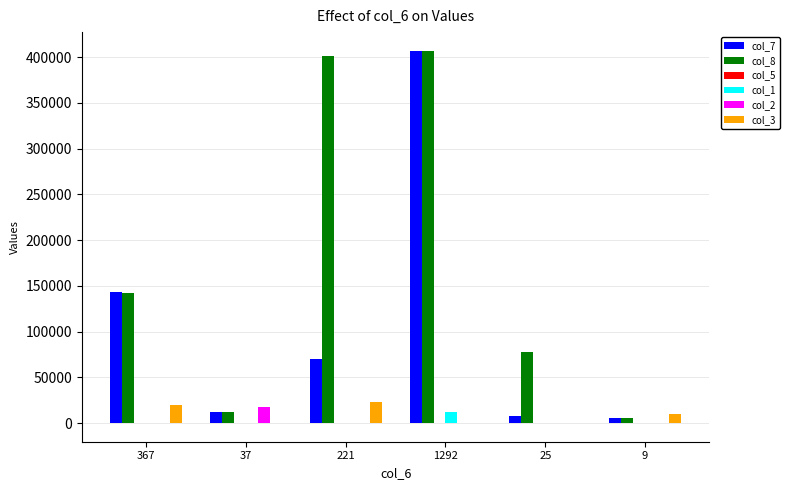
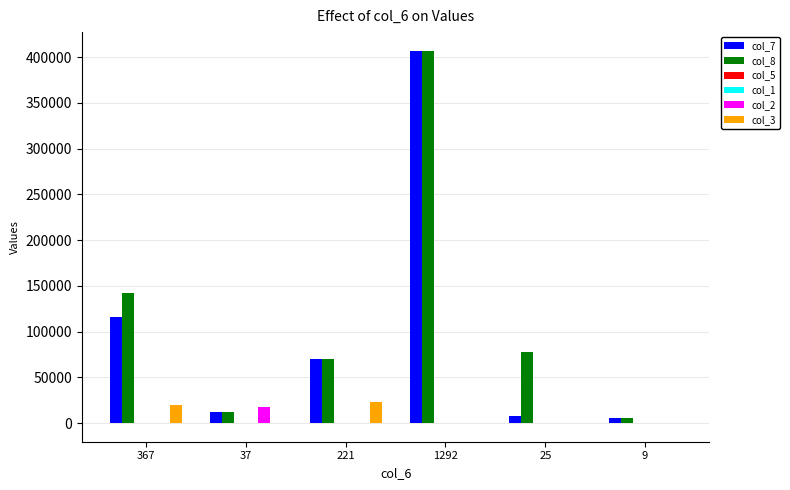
col_7, 367: 140000 -> 120000
col_8, 221: 400000 -> 70000
col_1, 1292: 10000 -> 0
col_3, 9: 10000 -> 0
